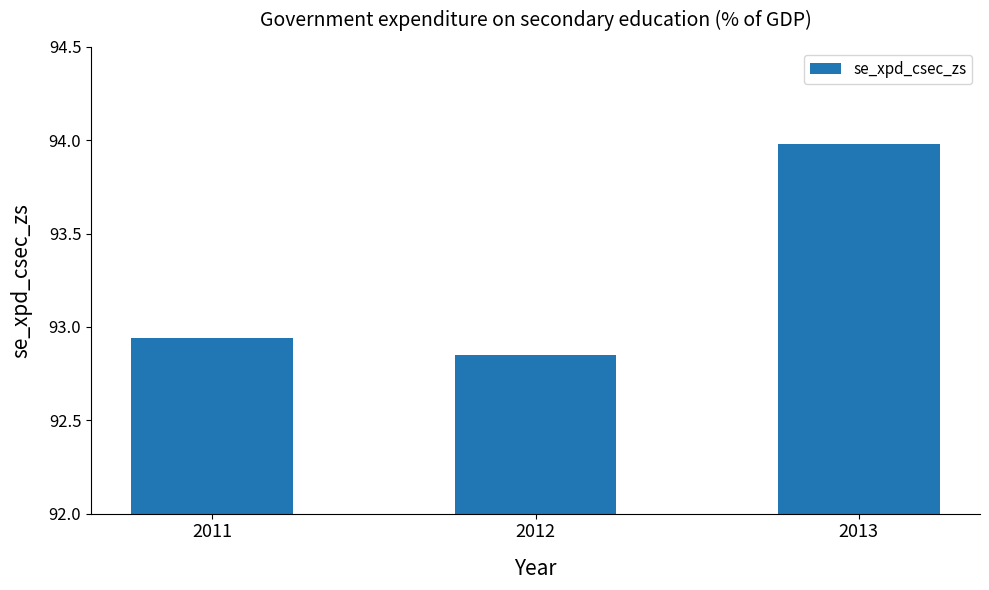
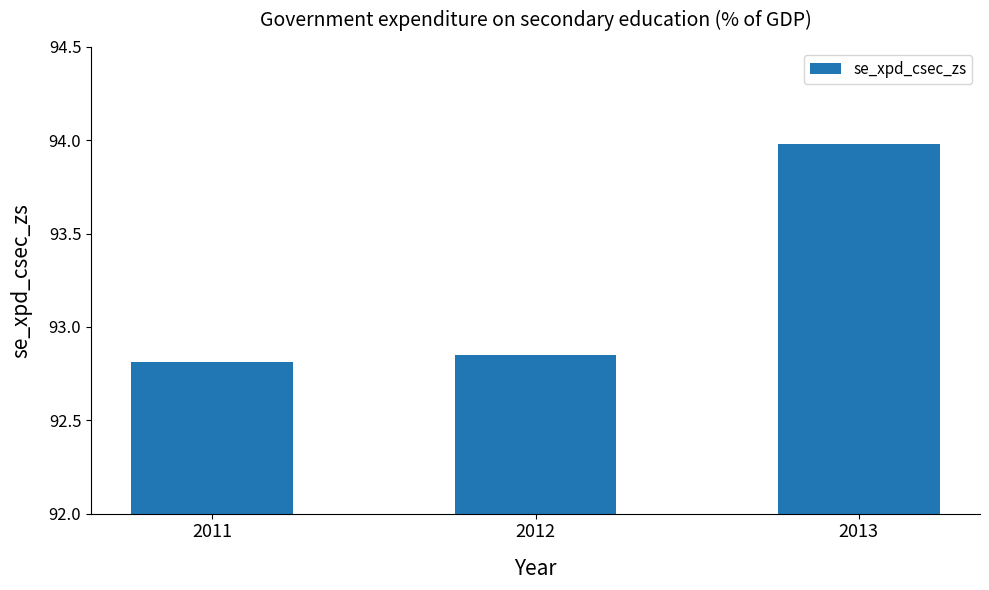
2011: 92.94 -> 92.81
